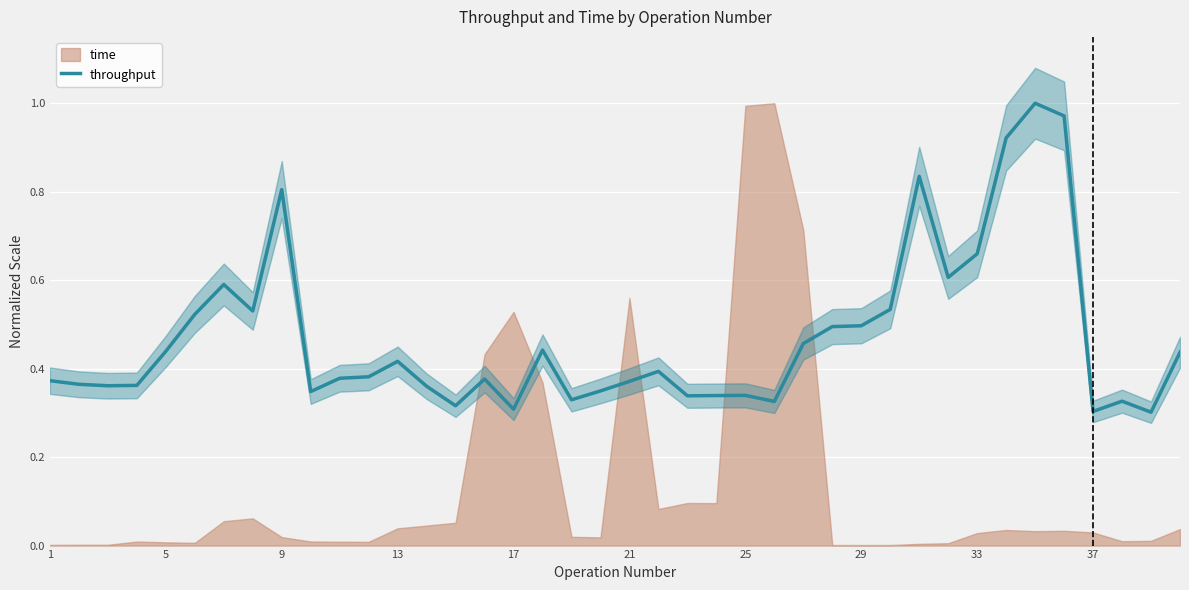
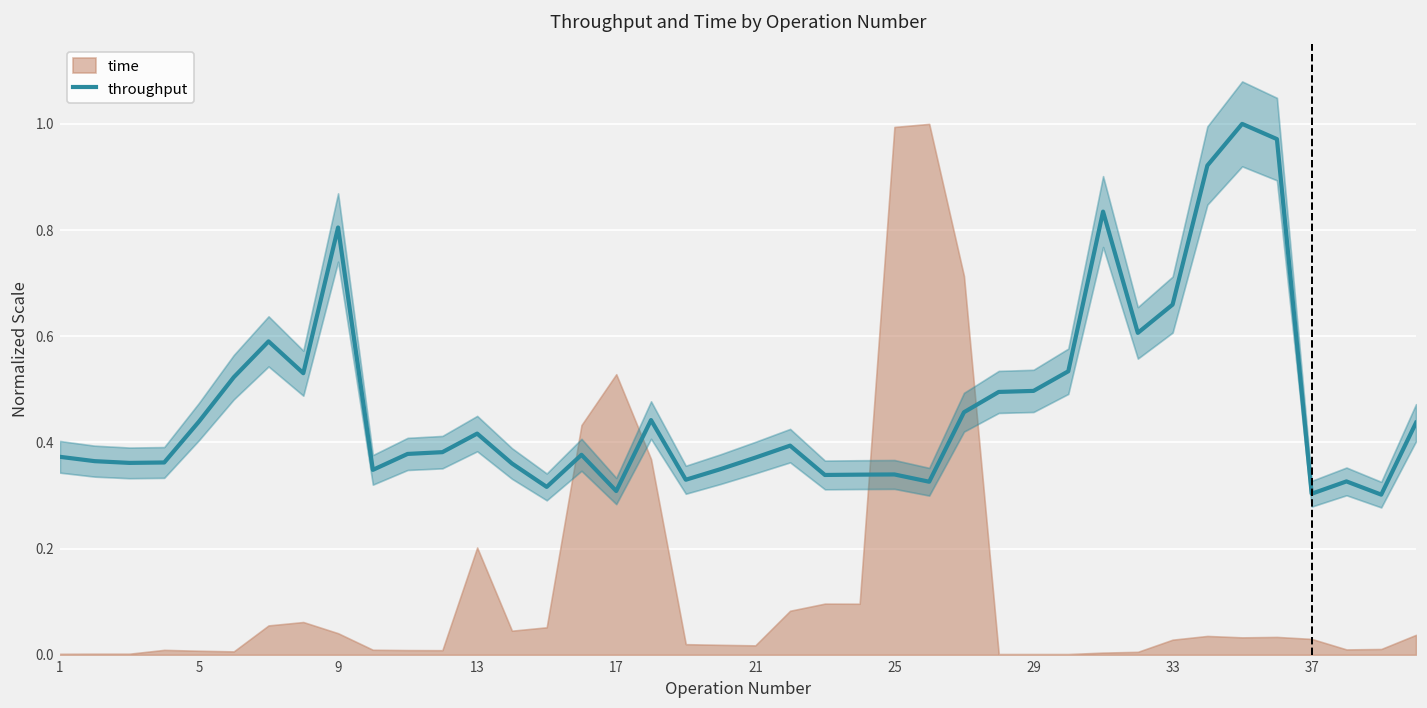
time, 9: 0.02 -> 0.04
time, 13: 0.04 -> 0.20
time, 21: 0.56 -> 0.02
